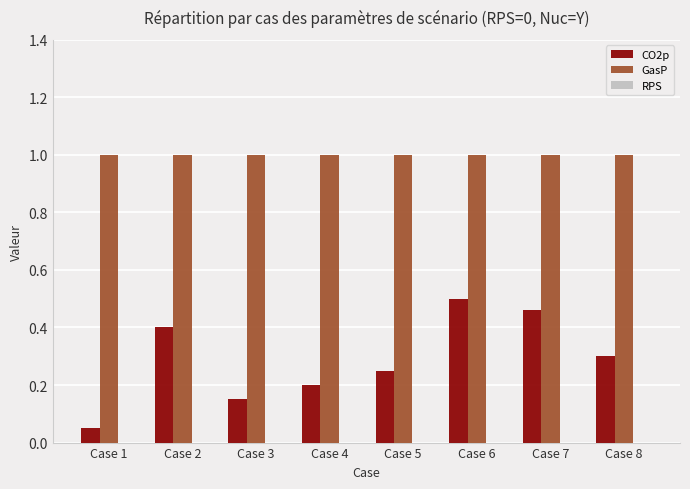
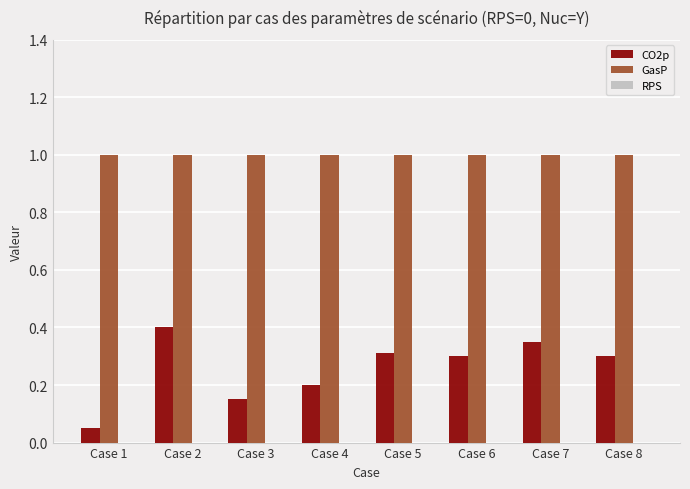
CO2p, Case 5: 0.25 -> 0.31
CO2p, Case 6: 0.5 -> 0.3
CO2p, Case 7: 0.46 -> 0.35
